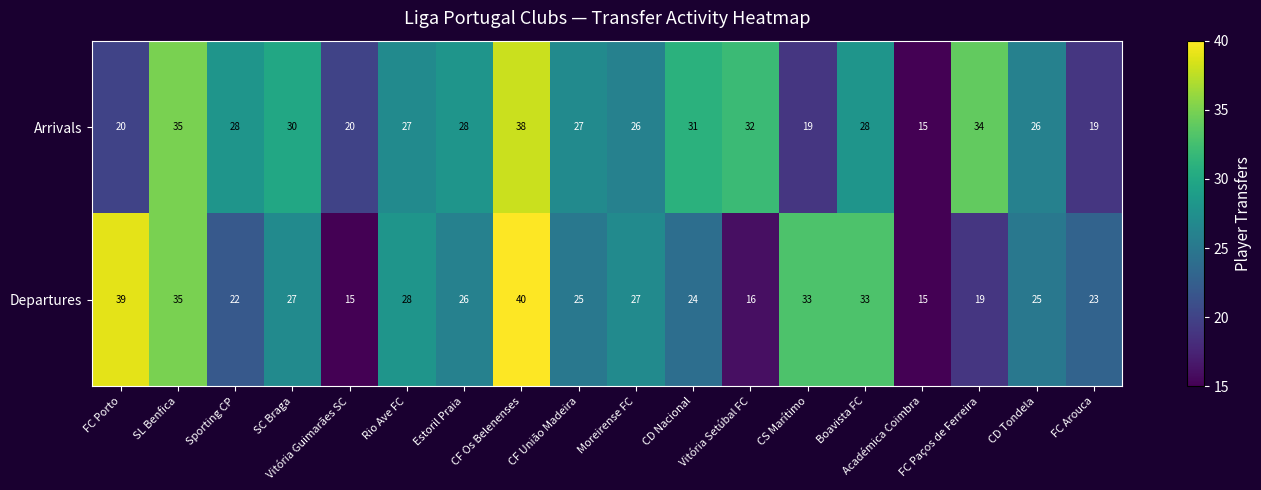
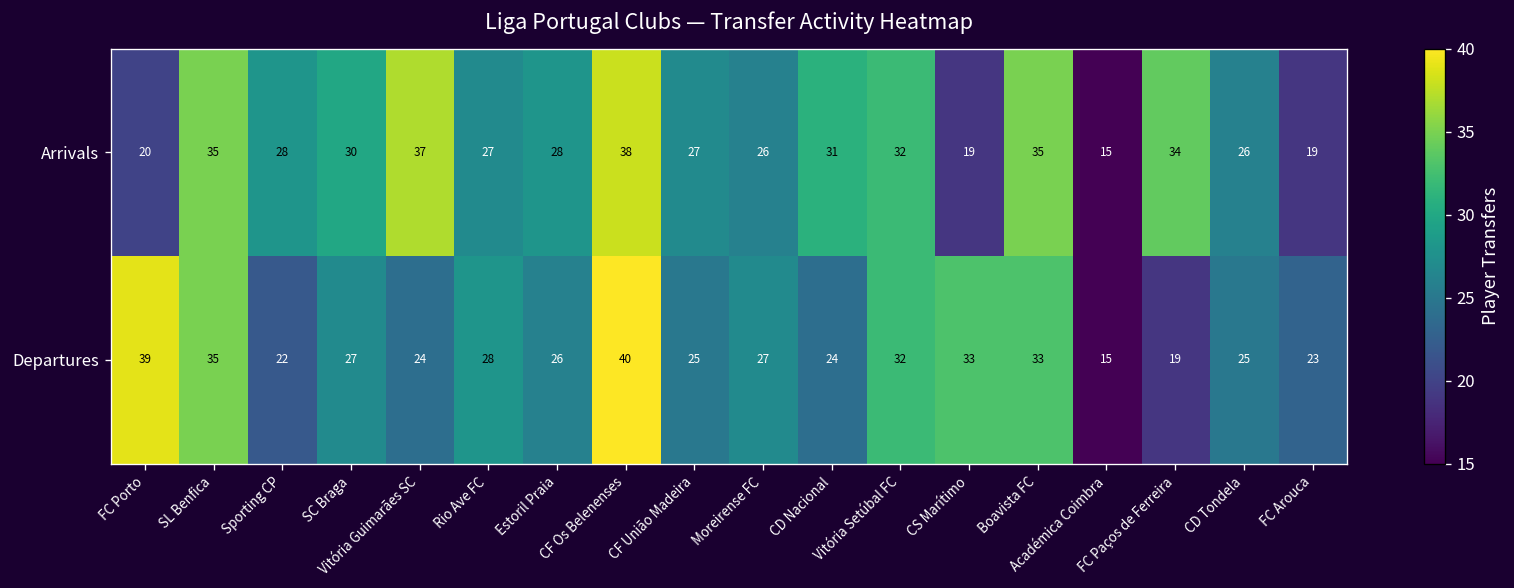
Arrivals, Vitória Guimarães SC: 20 -> 37
Arrivals, Boavista FC: 28 -> 35
Departures, Vitória Guimarães SC: 15 -> 24
Departures, Vitória Setúbal FC: 16 -> 32
